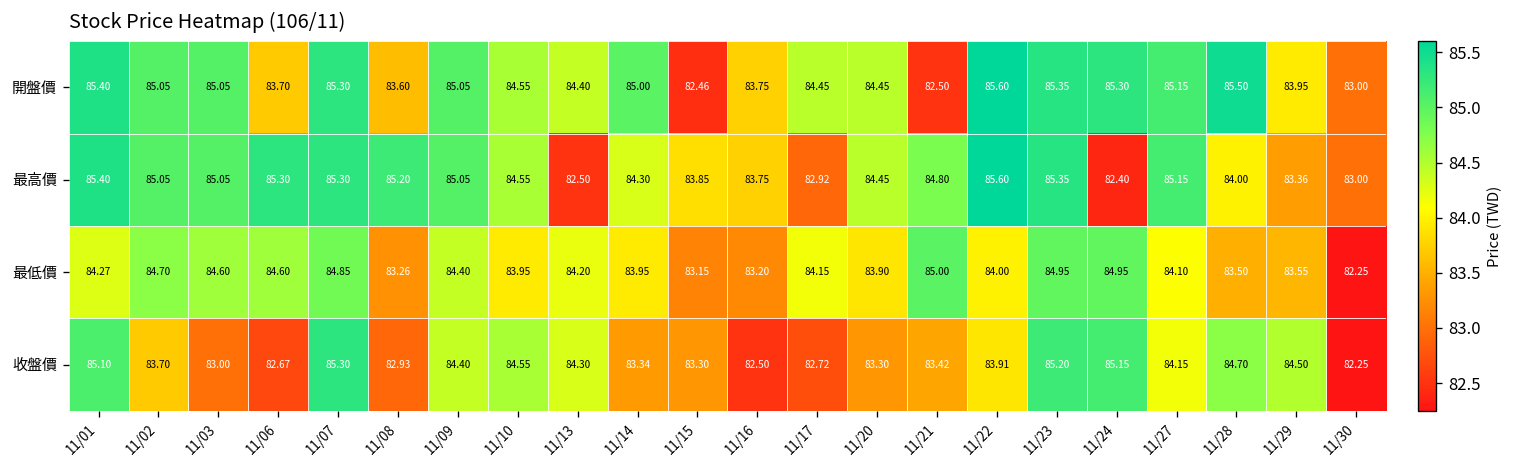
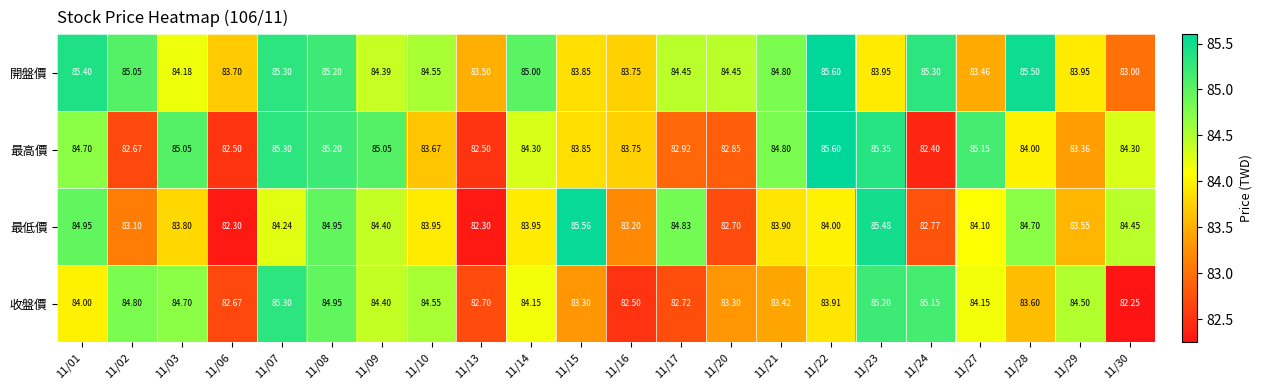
開盤價, 11/03: 85.05 -> 84.18
開盤價, 11/08: 83.60 -> 85.20
開盤價, 11/09: 85.05 -> 84.39
開盤價, 11/13: 84.40 -> 83.50
開盤價, 11/15: 82.46 -> 83.85
開盤價, 11/21: 82.50 -> 84.80
開盤價, 11/23: 85.35 -> 83.95
開盤價, 11/27: 85.15 -> 83.46
最高價, 11/01: 85.40 -> 84.70
最高價, 11/02: 85.05 -> 82.67
最高價, 11/06: 85.30 -> 82.50
最高價, 11/10: 84.55 -> 83.67
最高價, 11/20: 84.45 -> 82.85
最高價, 11/30: 83.00 -> 84.30
最低價, 11/01: 84.27 -> 84.95
最低價, 11/02: 84.70 -> 83.10
最低價, 11/03: 84.60 -> 83.80
最低價, 11/06: 84.60 -> 82.30
最低價, 11/07: 84.85 -> 84.24
最低價, 11/08: 83.26 -> 84.95
最低價, 11/13: 84.20 -> 82.30
最低價, 11/15: 83.15 -> 85.56
最低價, 11/17: 84.15 -> 84.83
最低價, 11/20: 83.90 -> 82.70
最低價, 11/21: 85.00 -> 83.90
最低價, 11/23: 84.95 -> 85.48
最低價, 11/24: 84.95 -> 82.77
最低價, 11/28: 83.50 -> 84.70
最低價, 11/30: 82.25 -> 84.45
收盤價, 11/01: 85.10 -> 84.00
收盤價, 11/02: 83.70 -> 84.80
收盤價, 11/03: 83.00 -> 84.70
收盤價, 11/08: 82.93 -> 84.95
收盤價, 11/13: 84.30 -> 82.70
收盤價, 11/14: 83.34 -> 84.15
收盤價, 11/28: 84.70 -> 83.60
